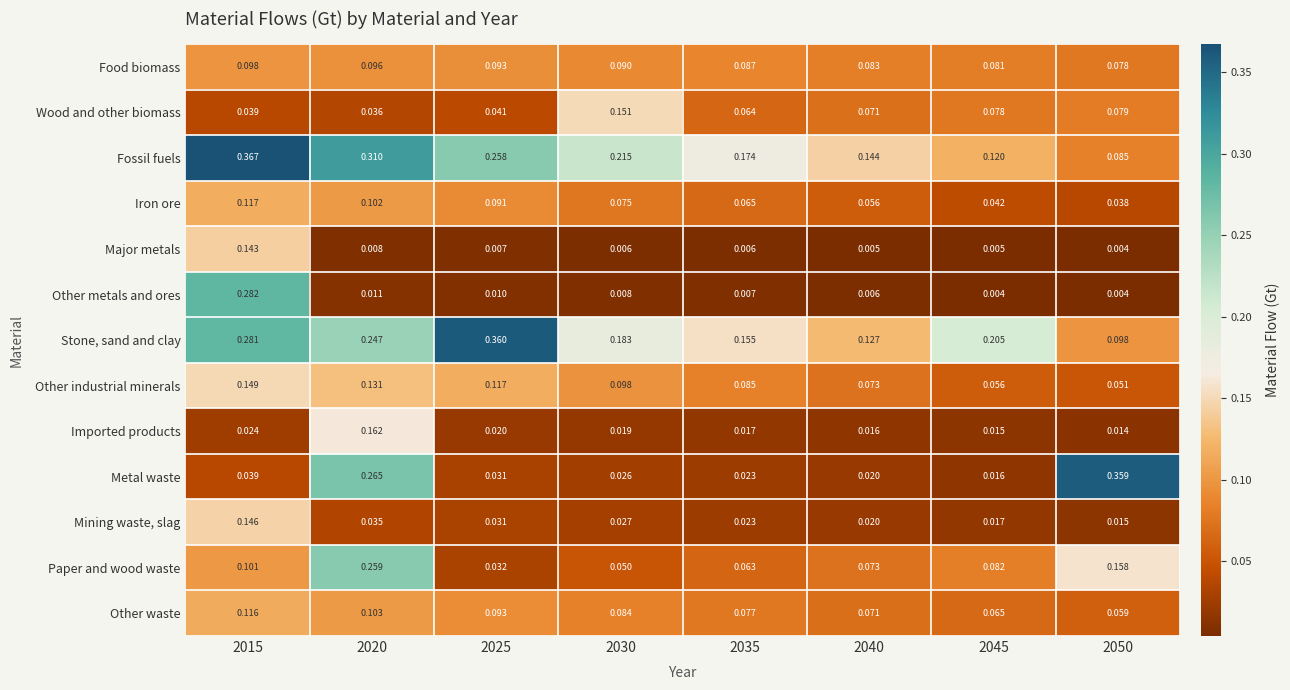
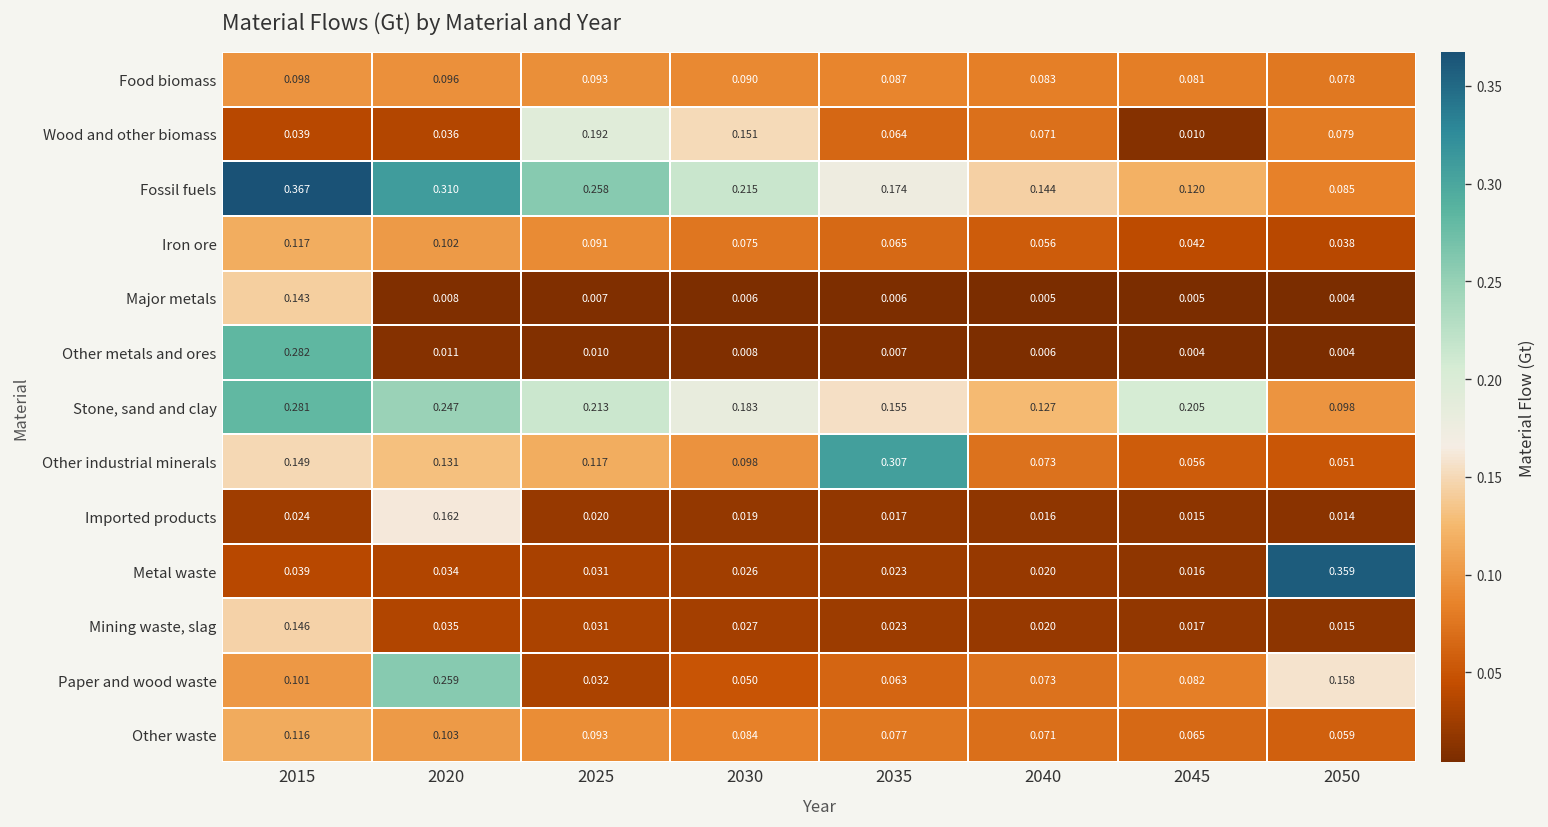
Wood and other biomass, 2025: 0.041 -> 0.192
Wood and other biomass, 2045: 0.078 -> 0.010
Stone, sand and clay, 2025: 0.360 -> 0.213
Other industrial minerals, 2035: 0.085 -> 0.307
Metal waste, 2020: 0.265 -> 0.034
